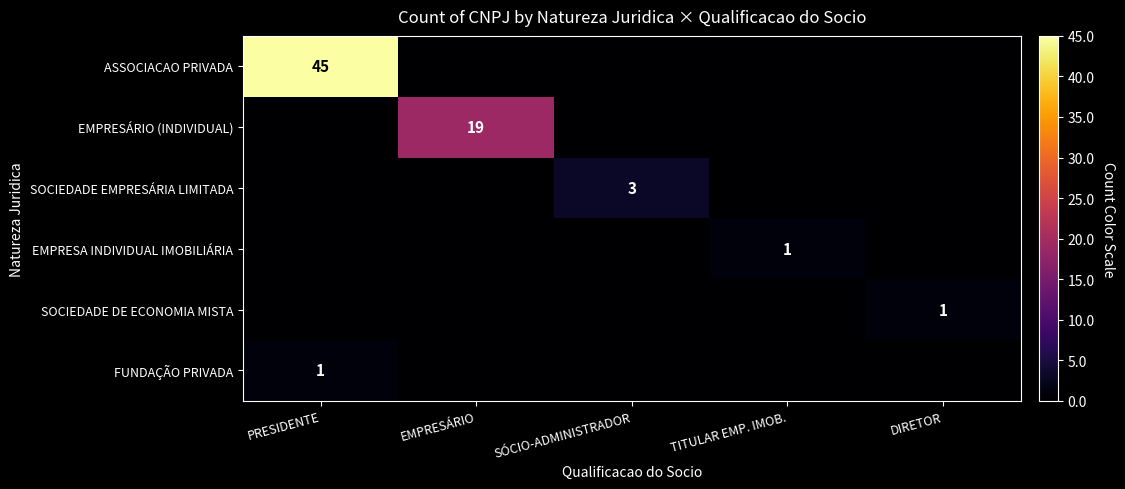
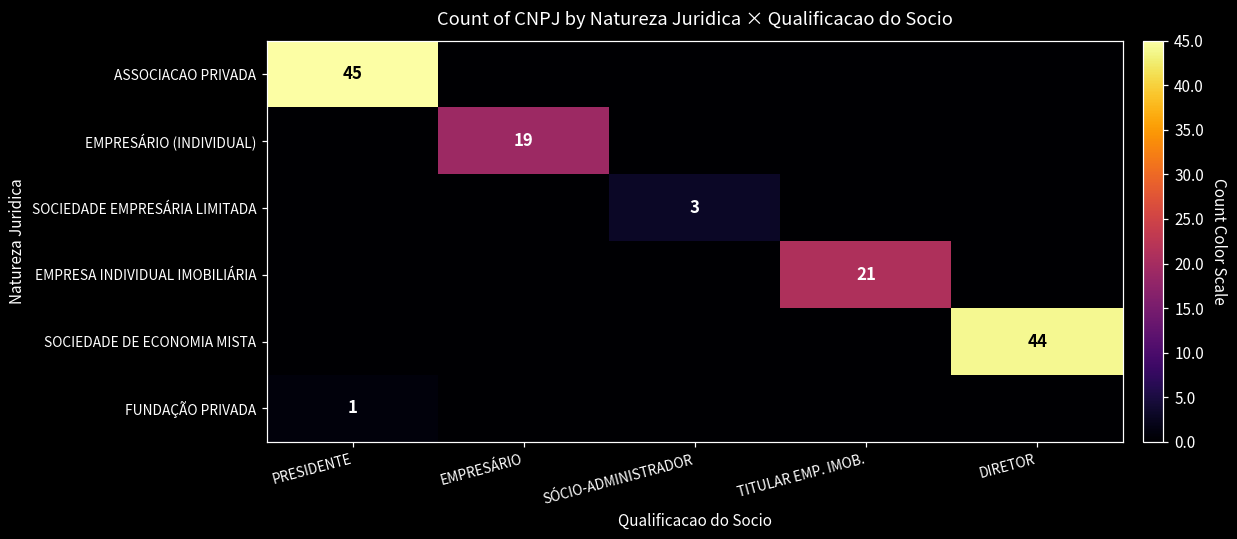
EMPRESA INDIVIDUAL IMOBILIÁRIA, TITULAR EMP. IMOB.: 1 -> 21
SOCIEDADE DE ECONOMIA MISTA, DIRETOR: 1 -> 44
